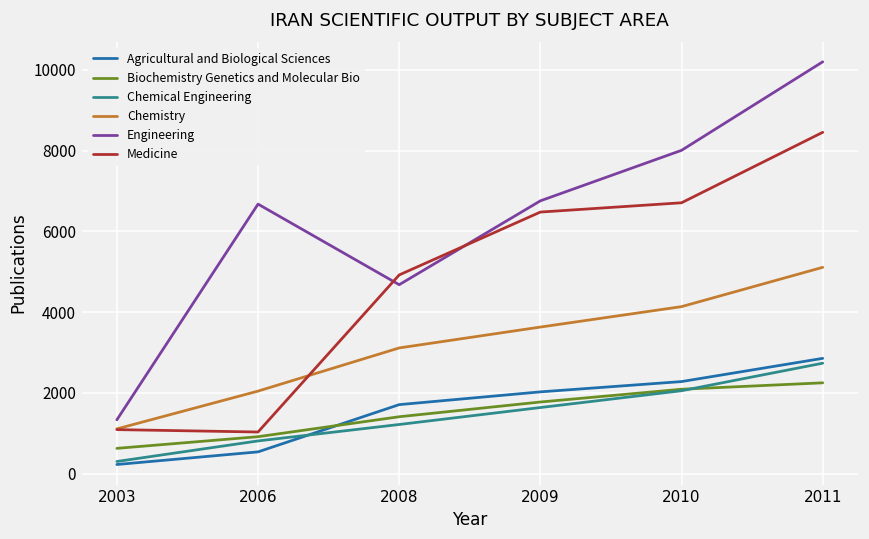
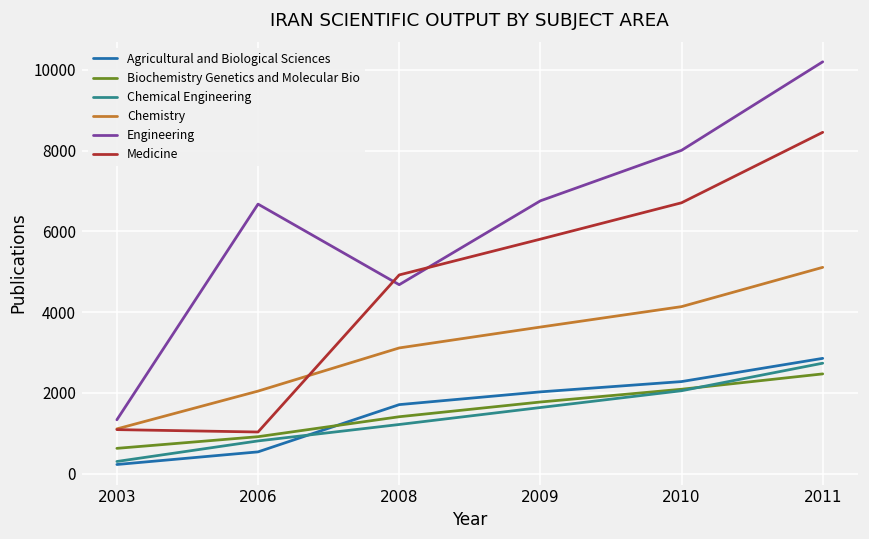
Medicine, 2009: 6500 -> 5800
Biochemistry Genetics and Molecular Bio, 2011: 2300 -> 2500
